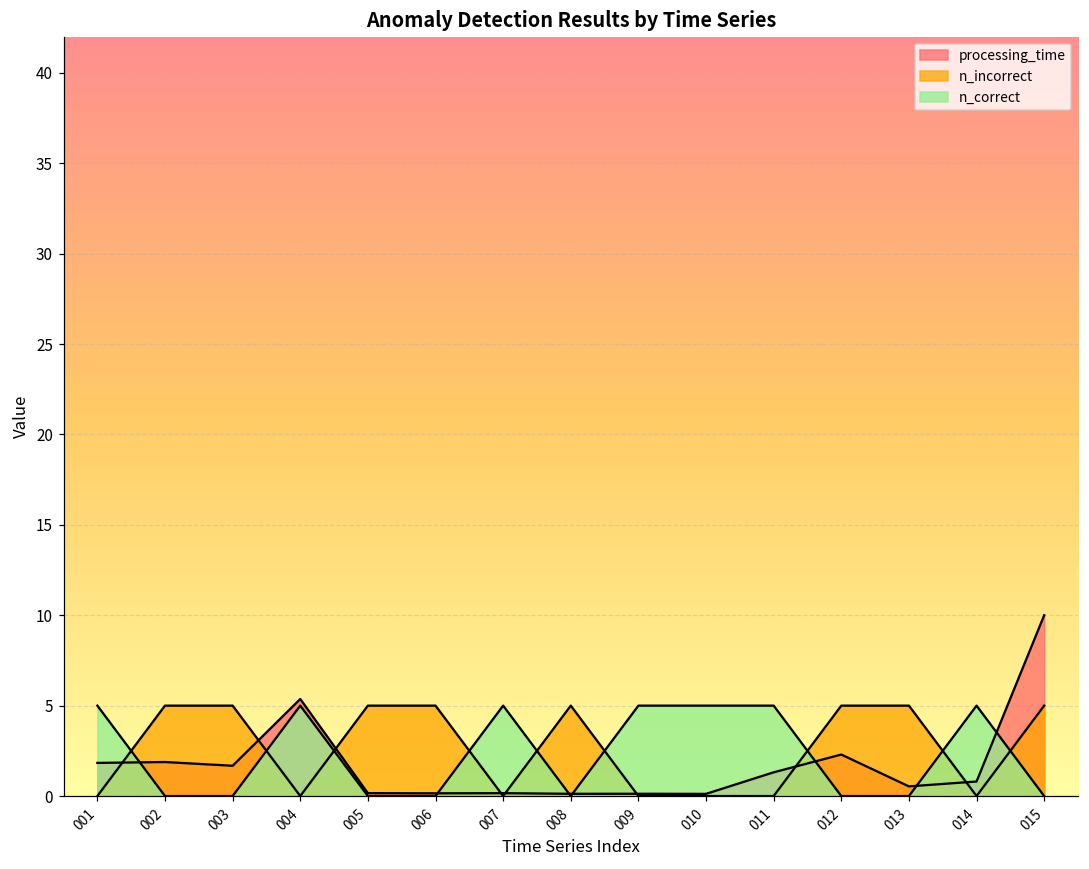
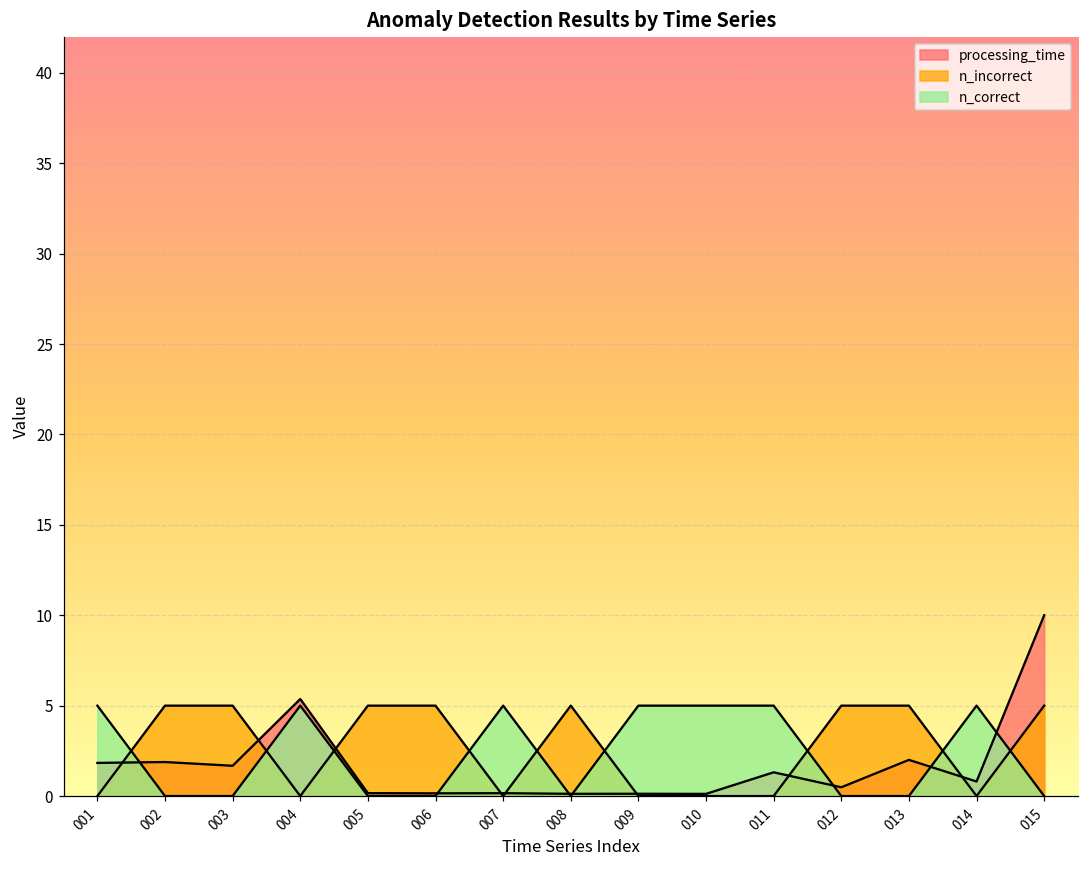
processing_time, 012: 2.3 -> 0.5
processing_time, 013: 0.5 -> 2.0
